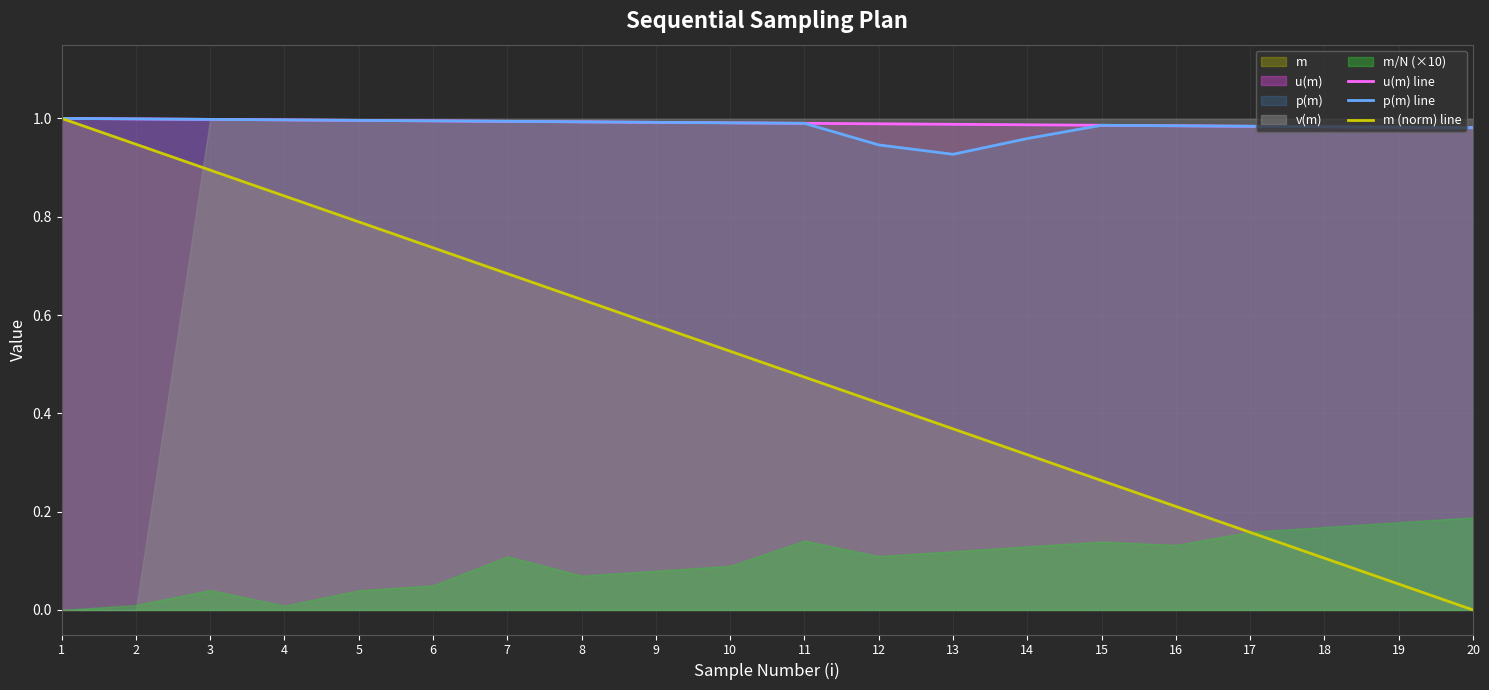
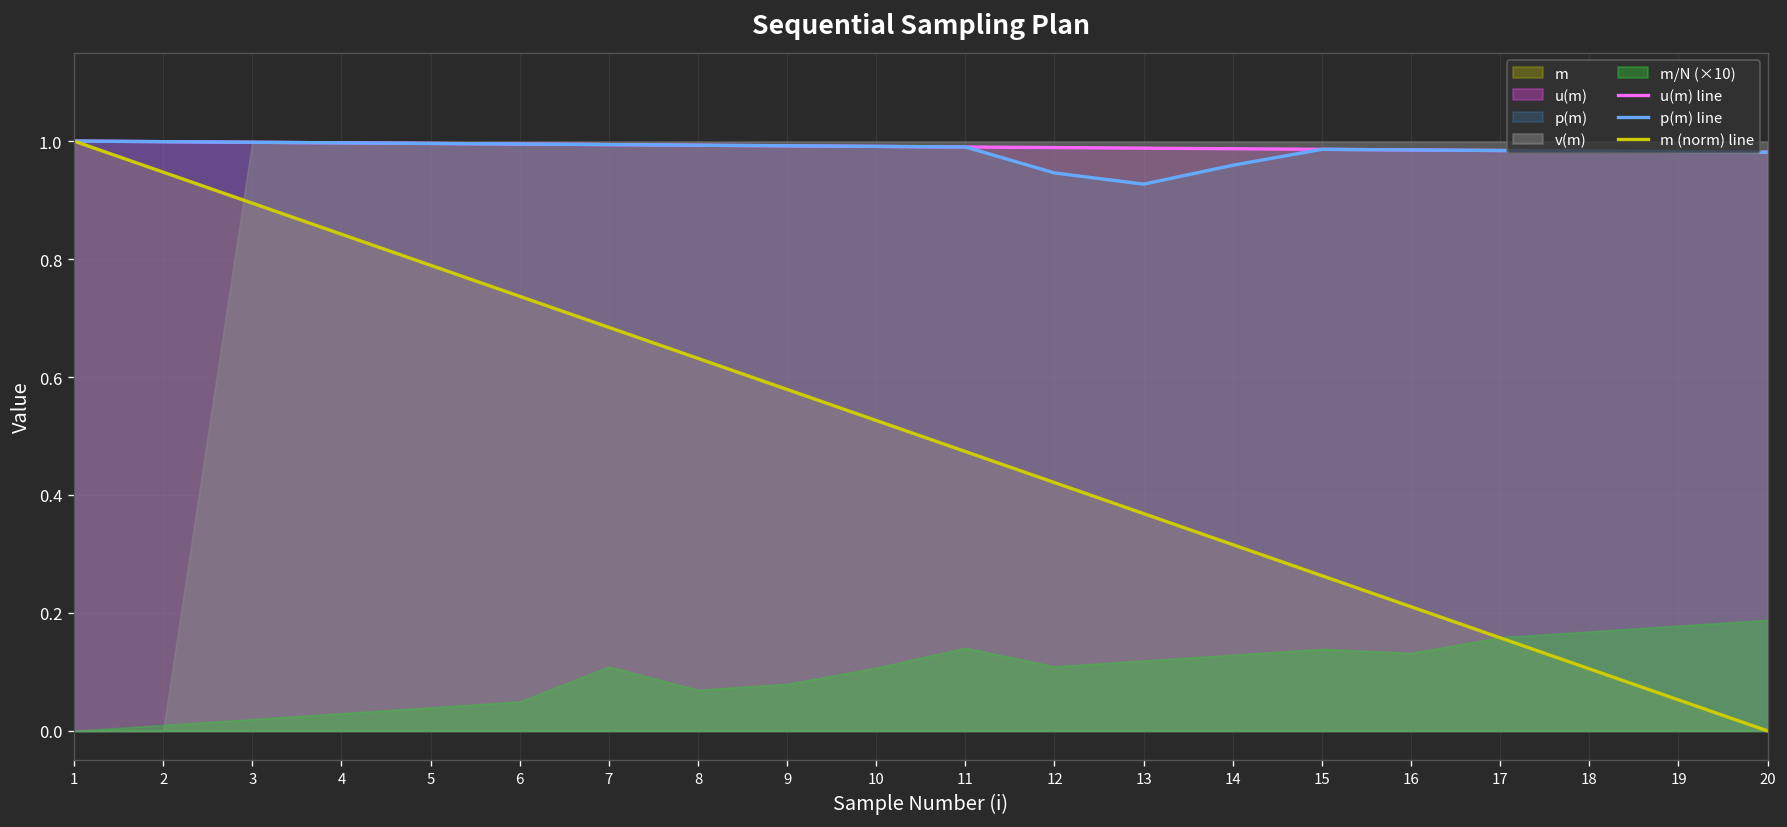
m/N (×10), 3: 0.04 -> 0.02
m/N (×10), 4: 0.01 -> 0.03
m/N (×10), 10: 0.09 -> 0.11
